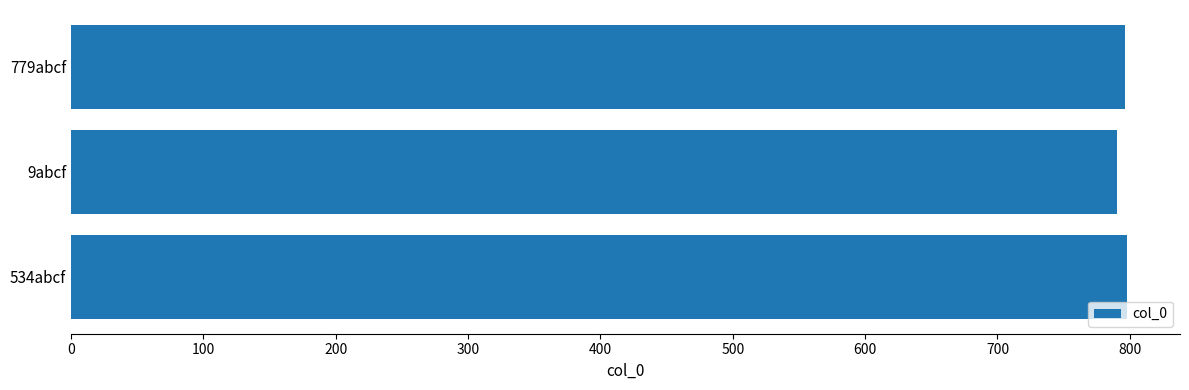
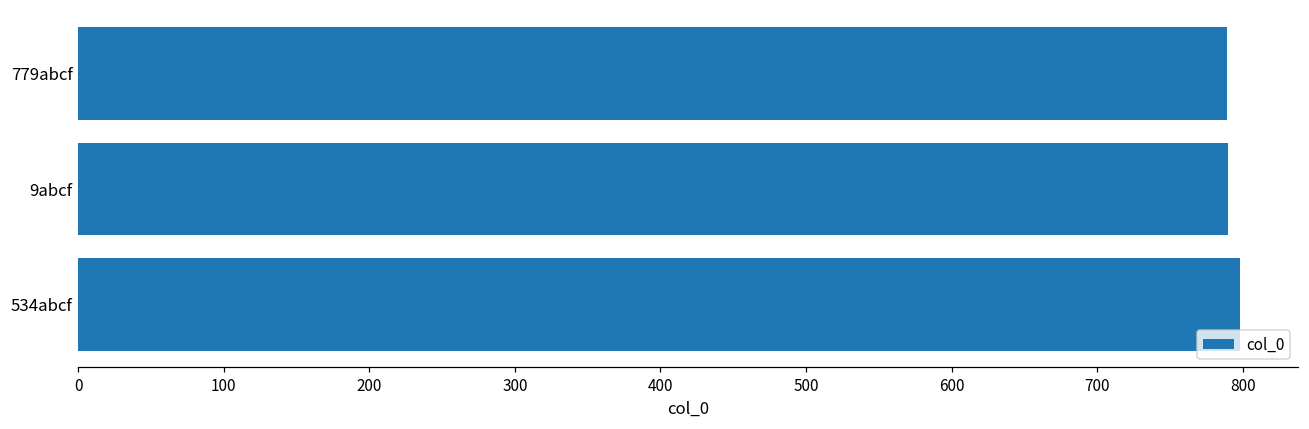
779abcf: 796 -> 789
